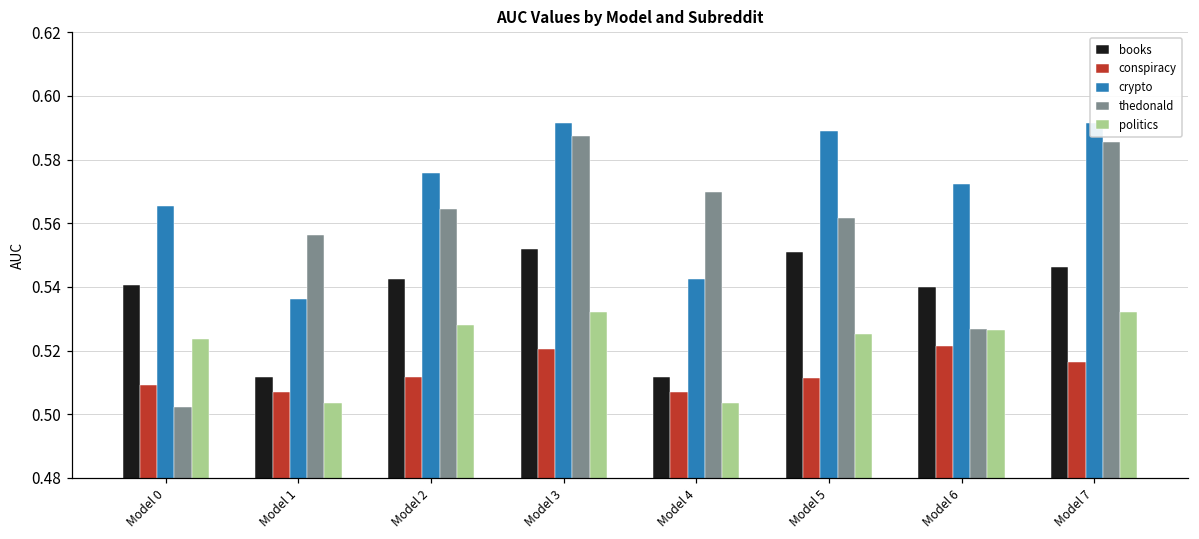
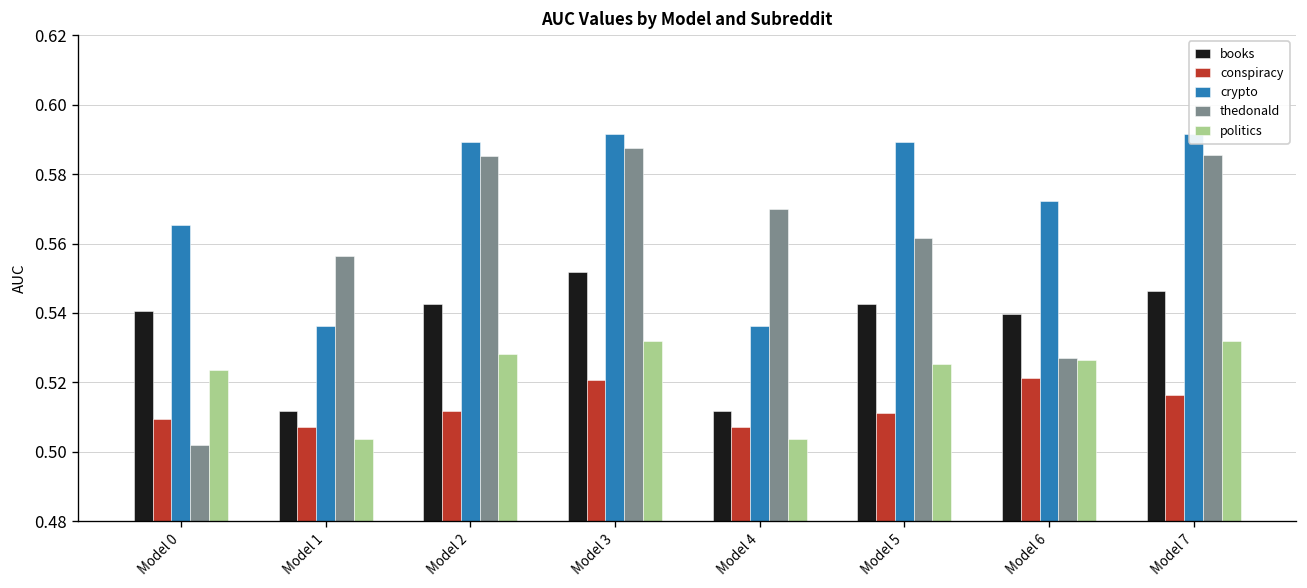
crypto, Model 2: 0.576 -> 0.589
thedonald, Model 2: 0.565 -> 0.585
crypto, Model 4: 0.542 -> 0.536
books, Model 5: 0.551 -> 0.542
